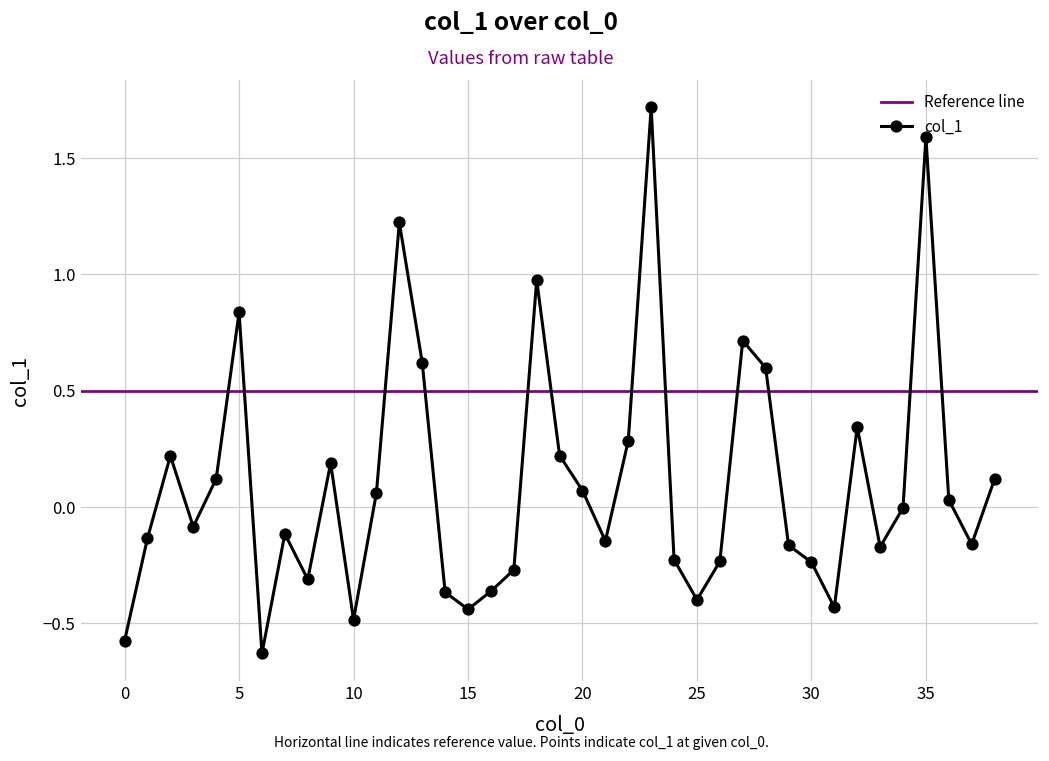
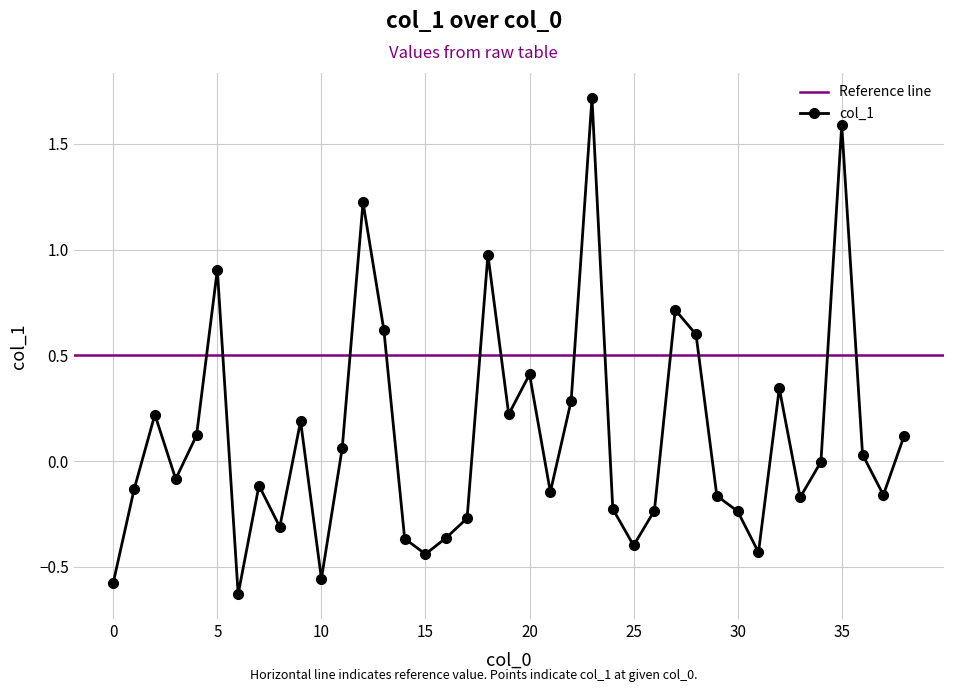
5: 0.84 -> 0.91
10: -0.48 -> -0.56
20: 0.07 -> 0.41
